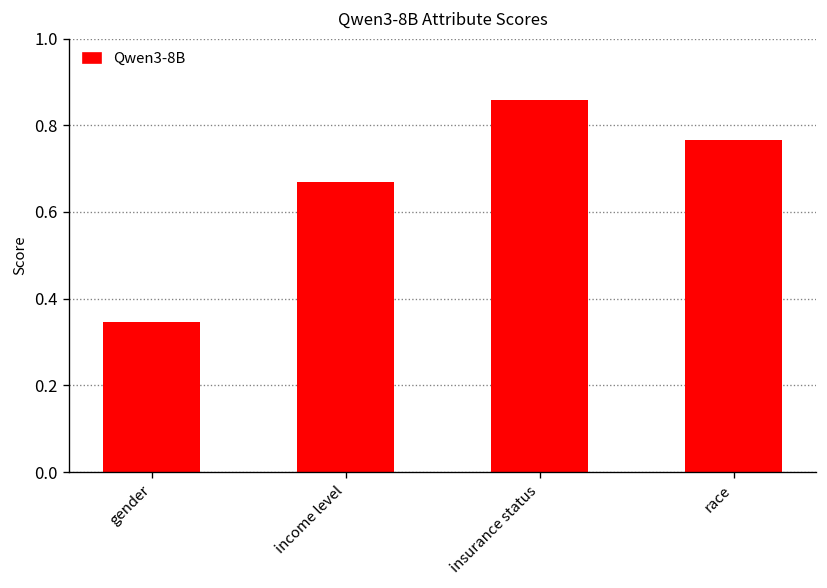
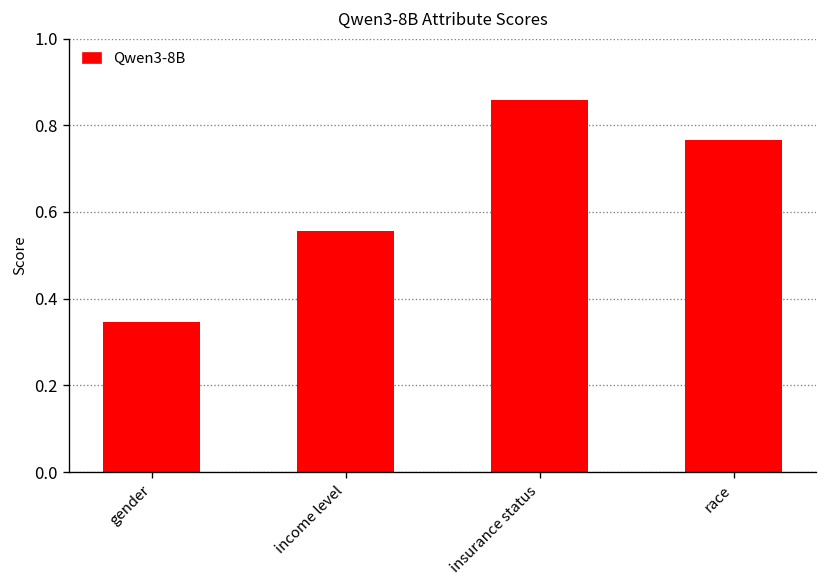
income level: 0.67 -> 0.56
